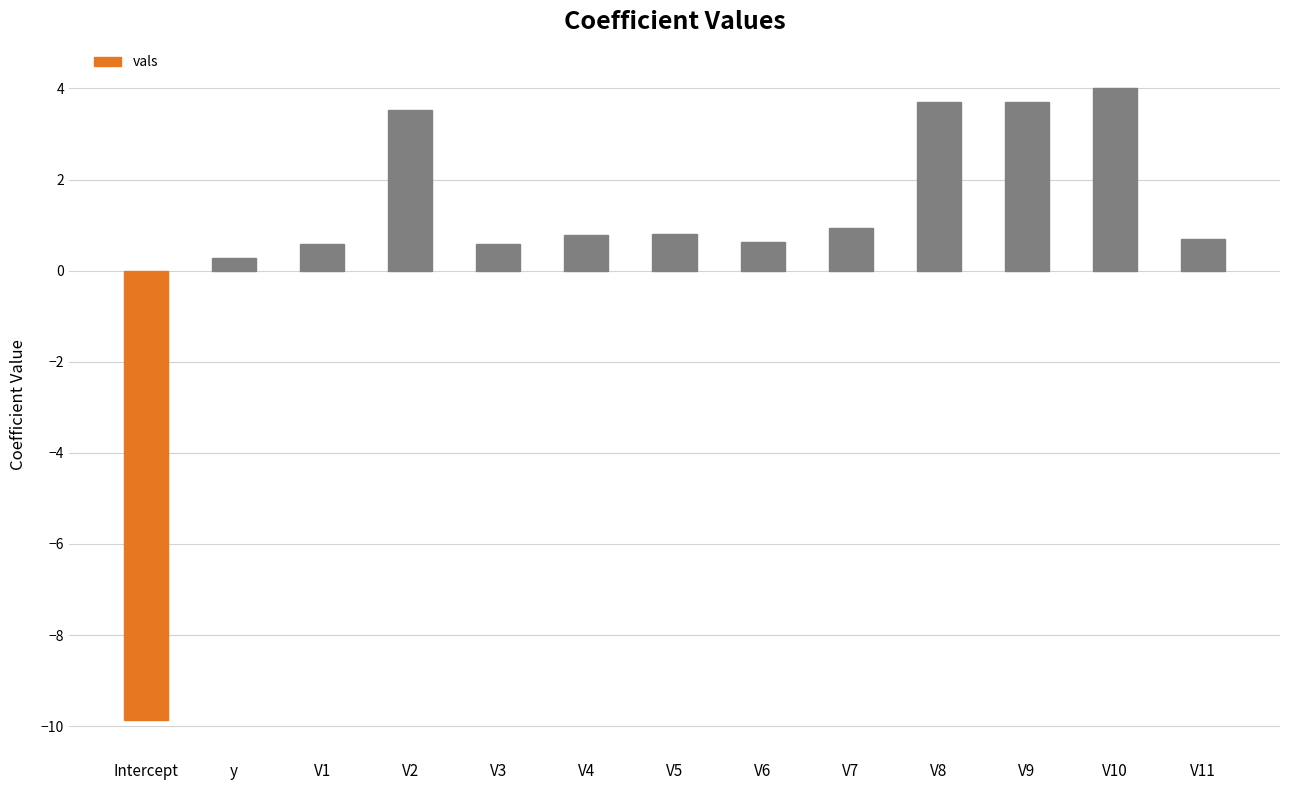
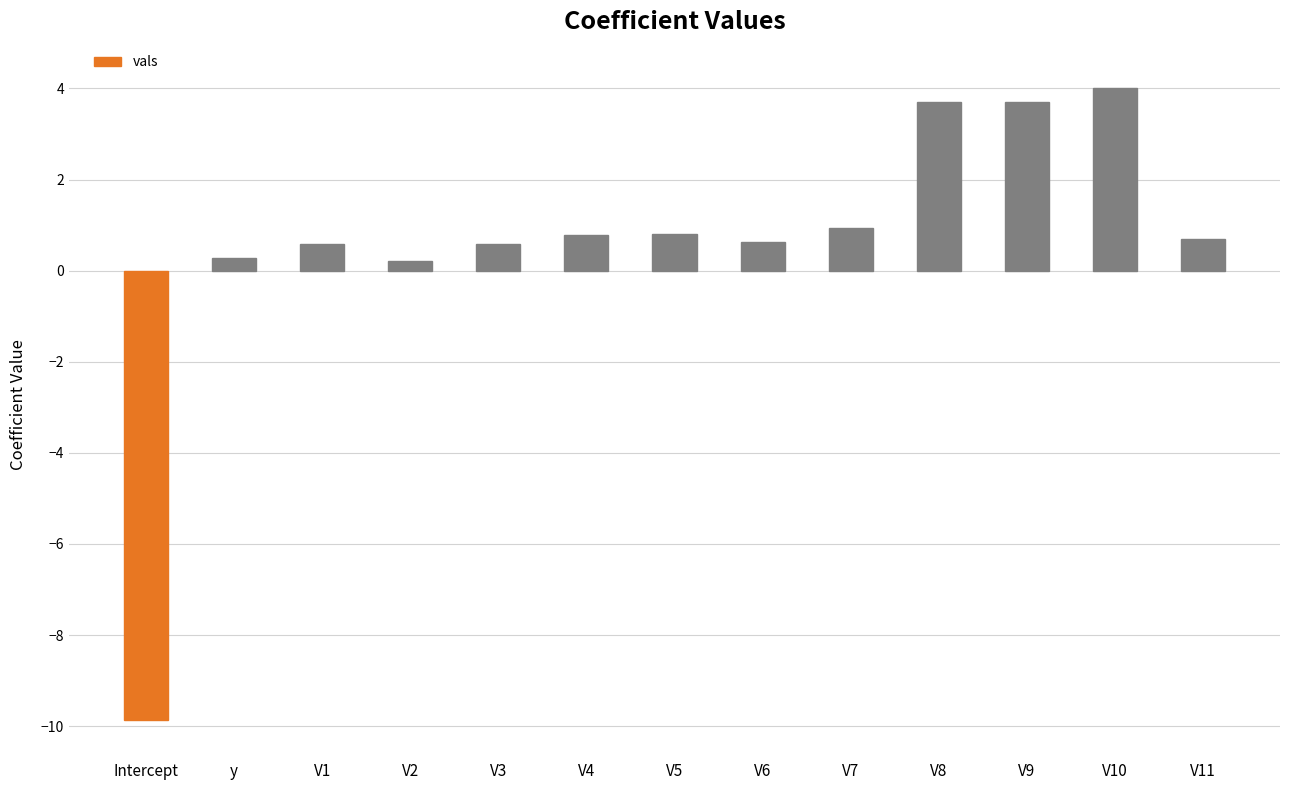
V2: 3.5 -> 0.2
